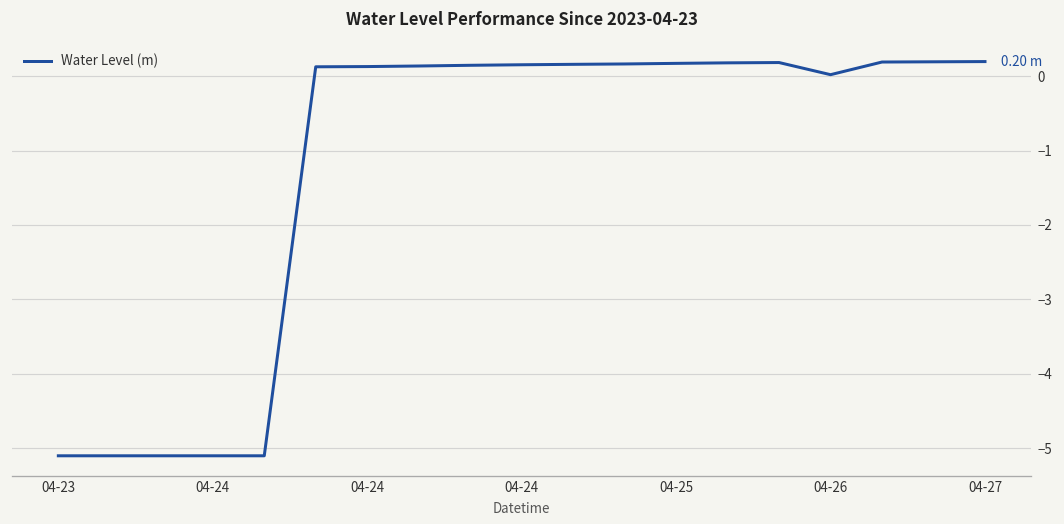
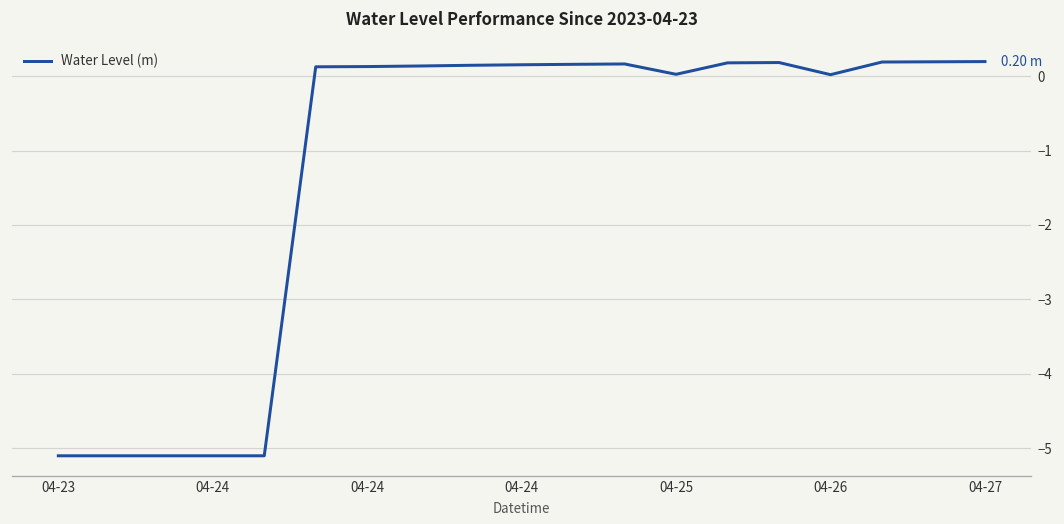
04-25: 0.2 -> 0.0
